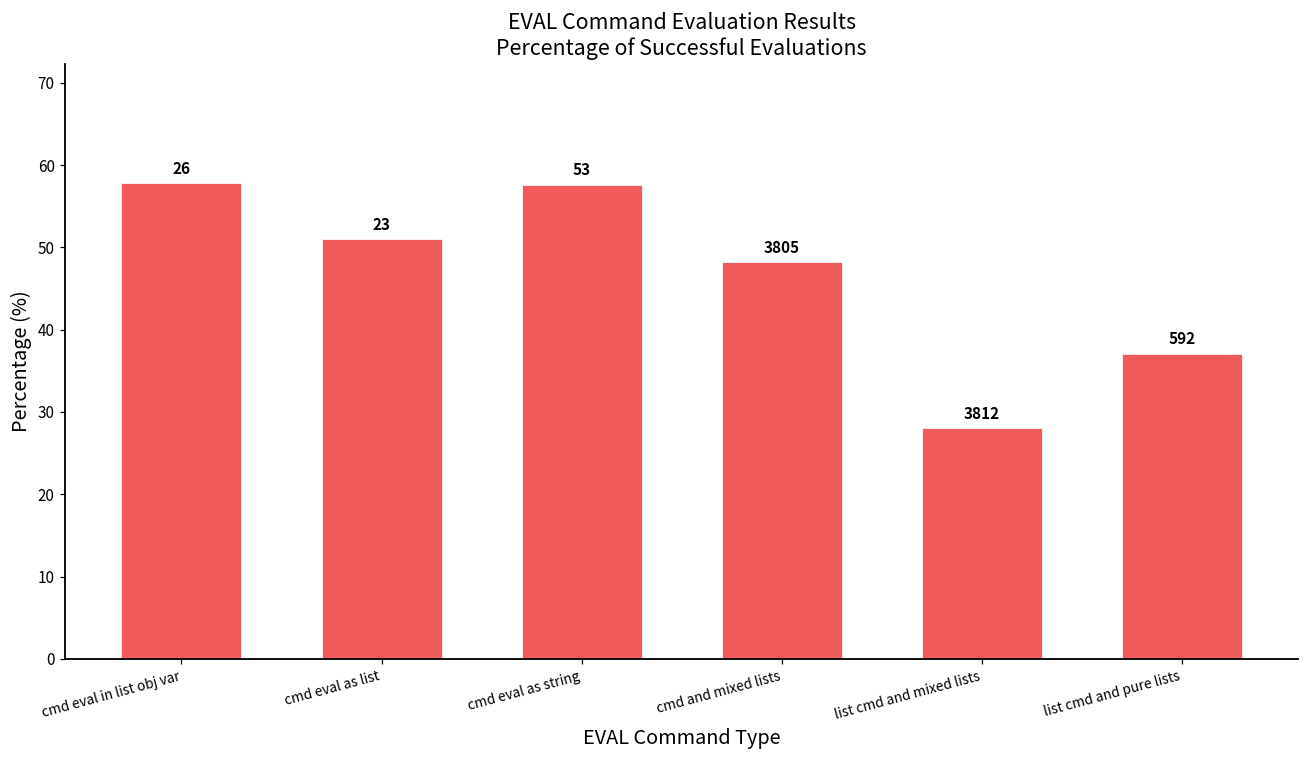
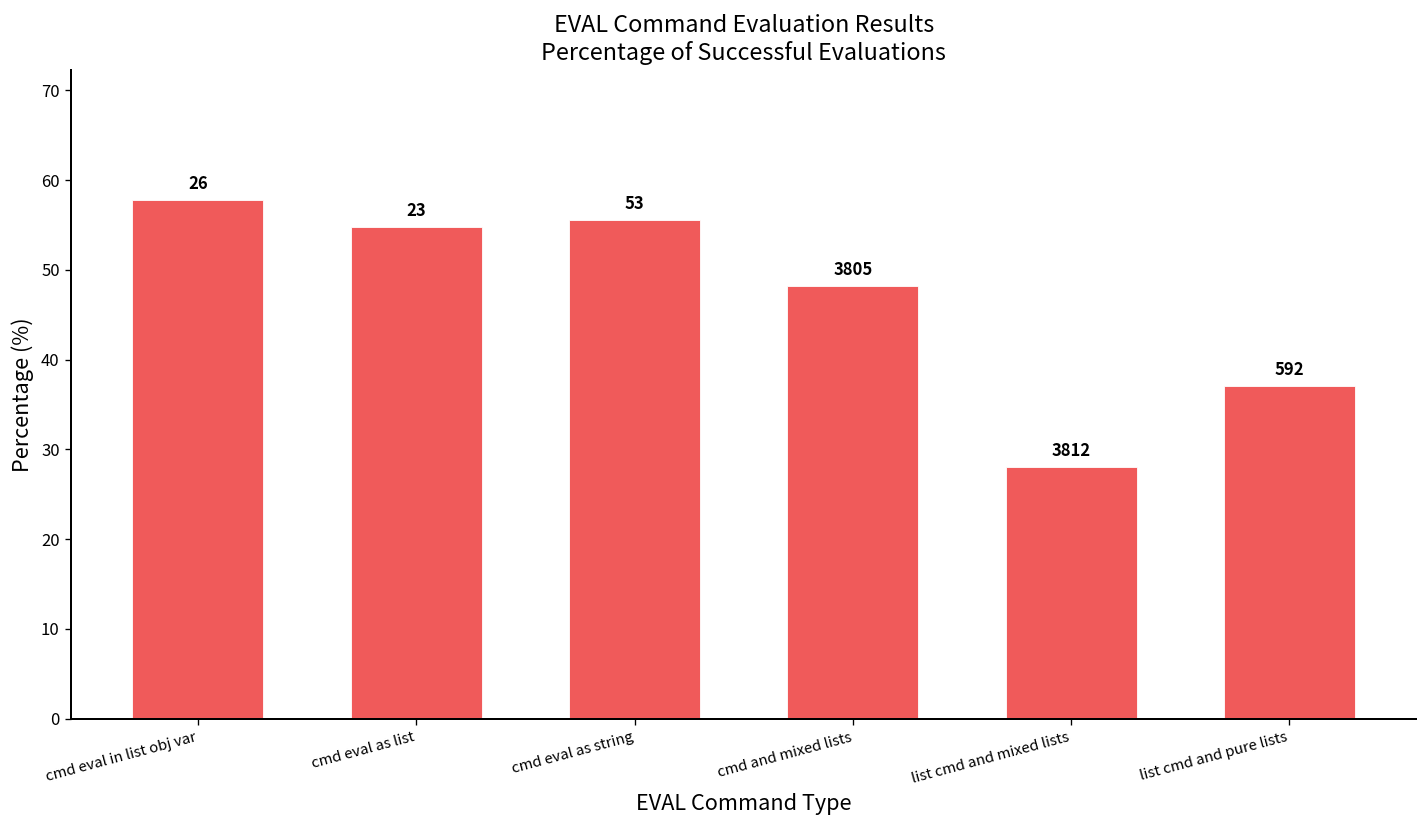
cmd eval as list: 51 -> 55
cmd eval as string: 58 -> 56
